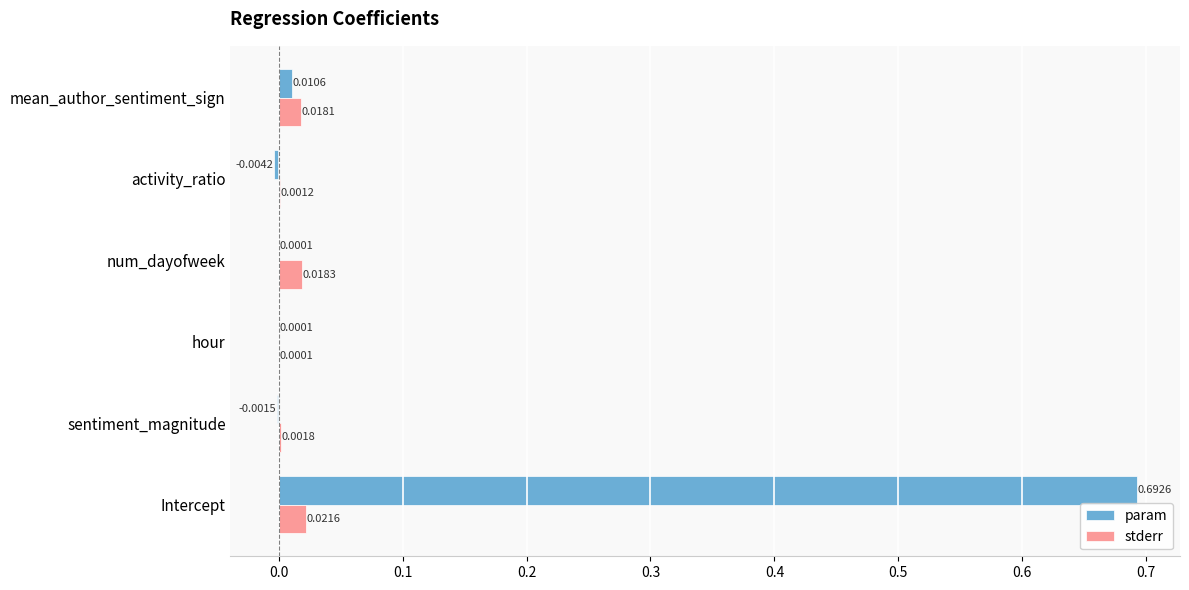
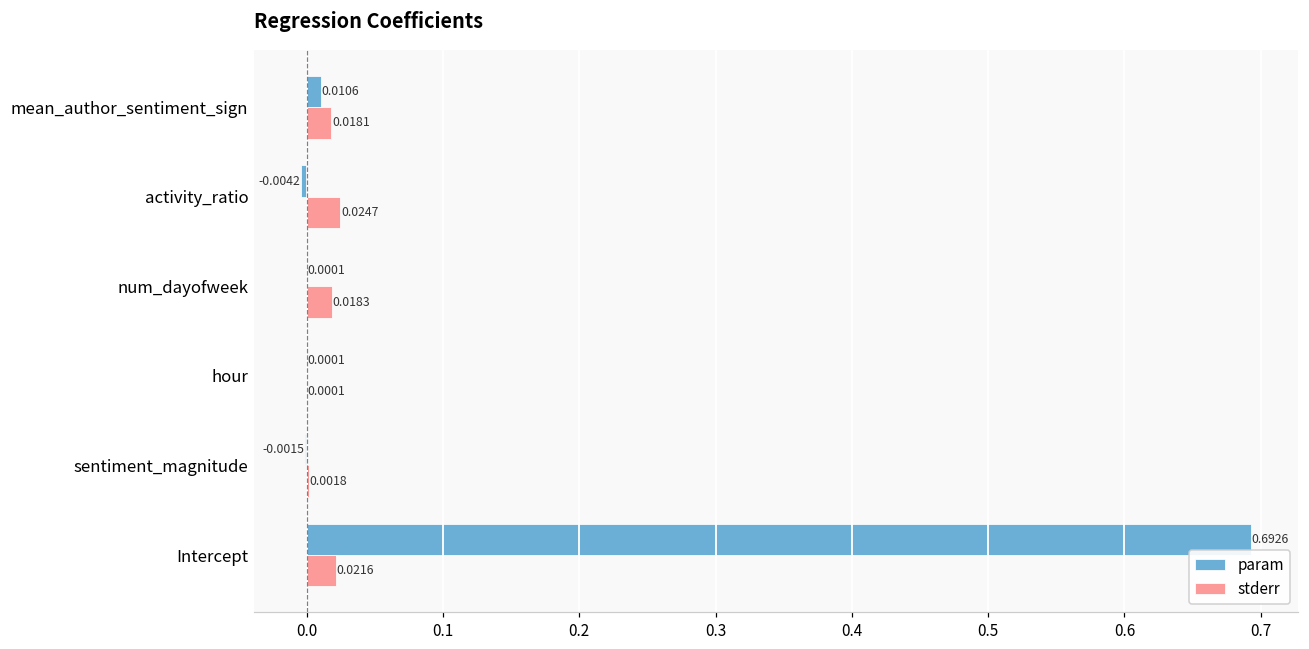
stderr, activity_ratio: 0.0012 -> 0.0247
